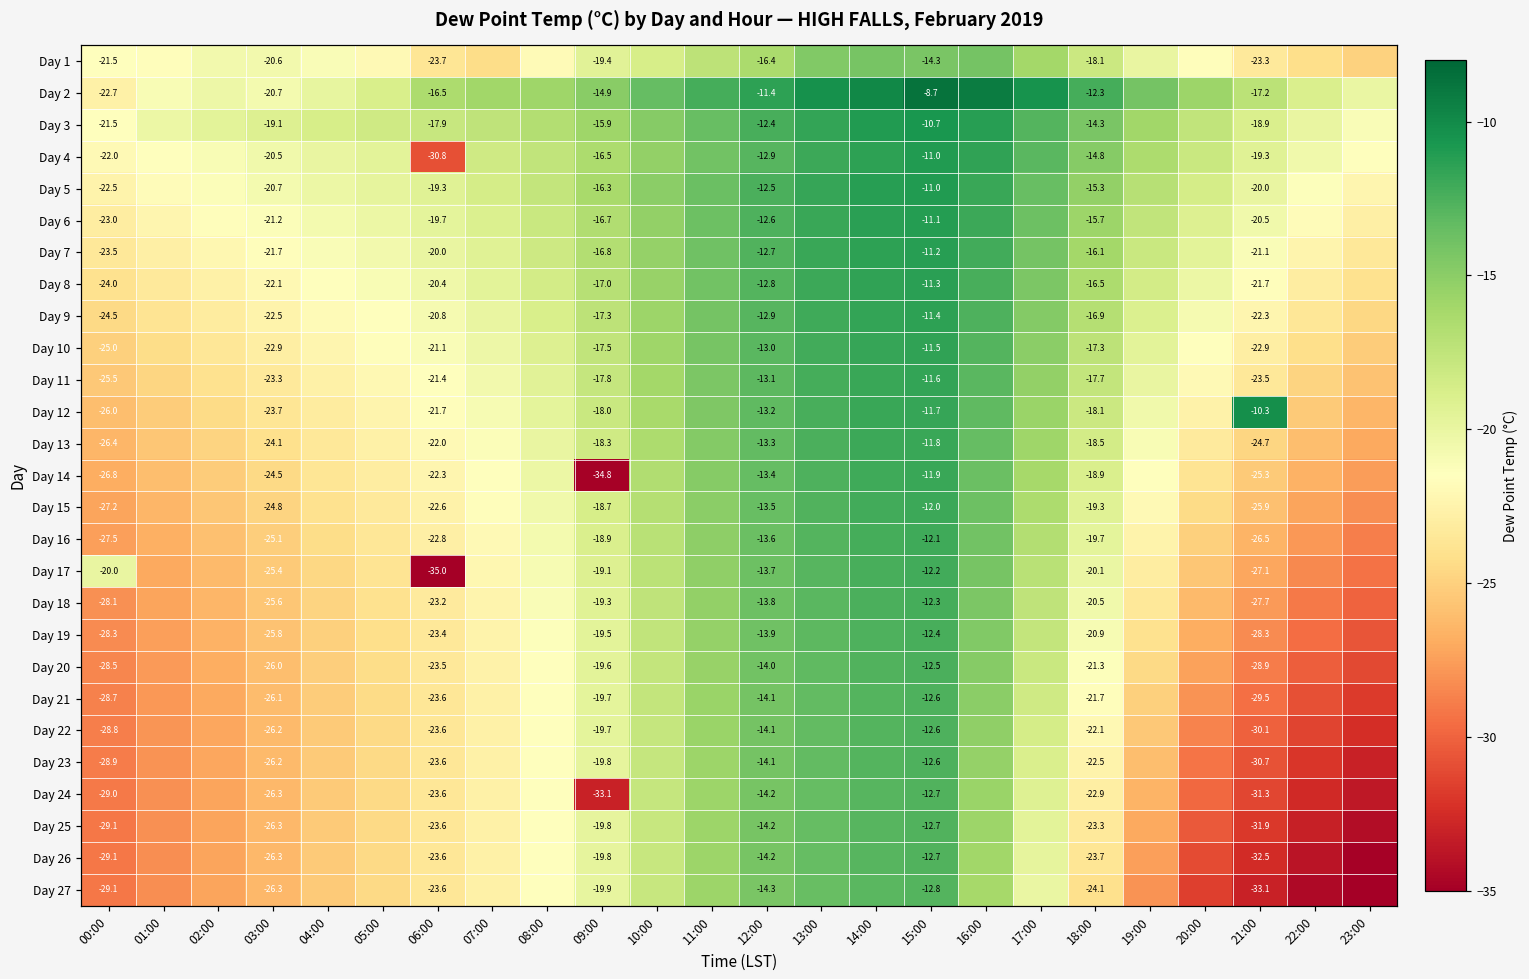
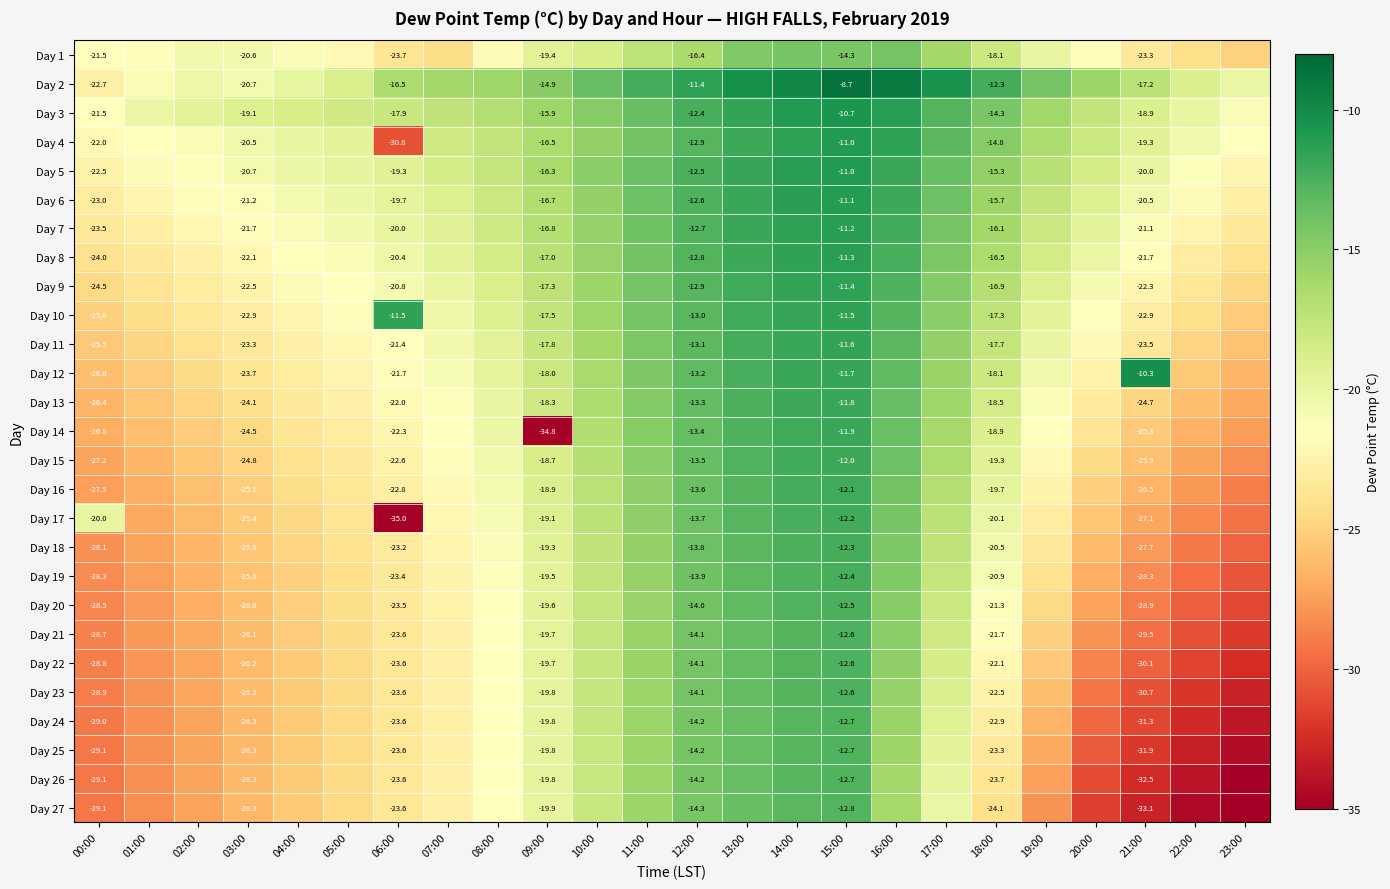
Day 10, 06:00: -21.1 -> -11.5
Day 24, 09:00: -33.1 -> -19.8
